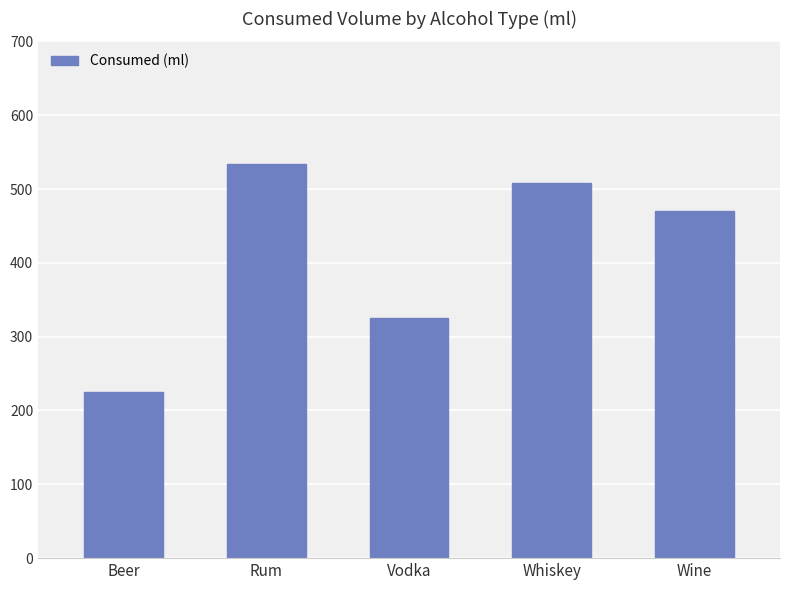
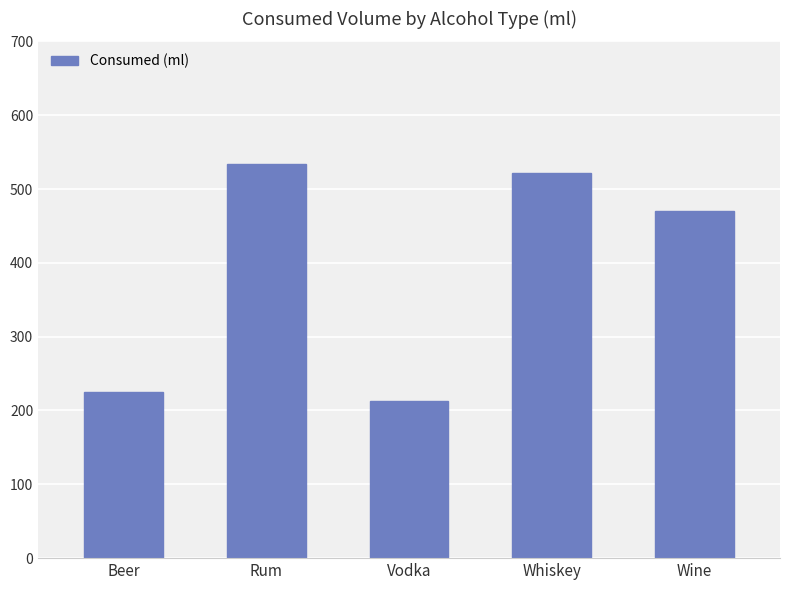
Vodka: 330 -> 210
Whiskey: 510 -> 520
